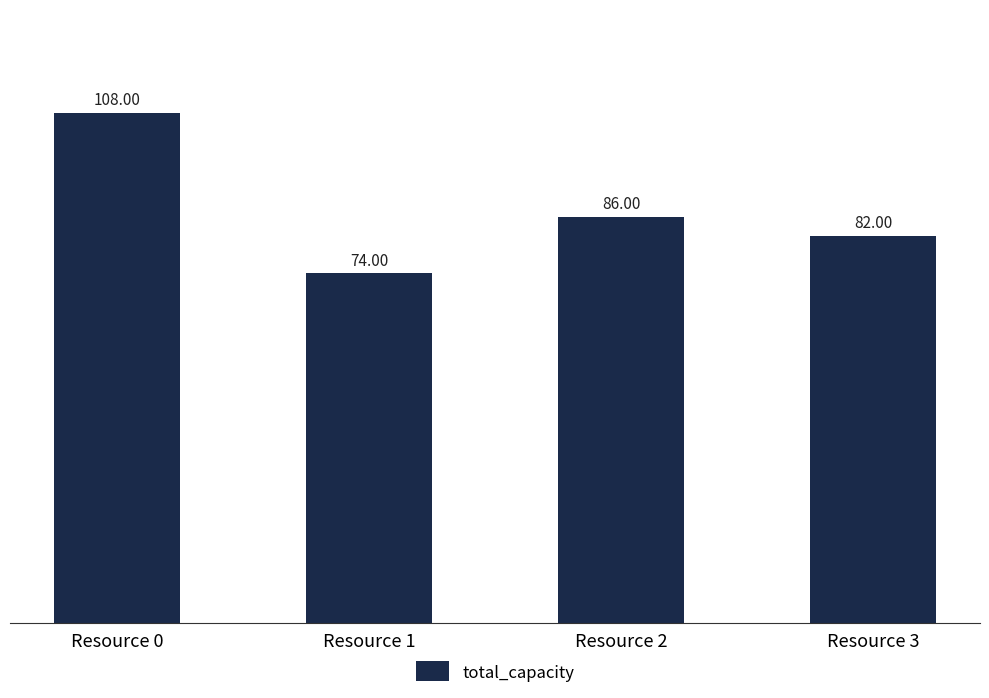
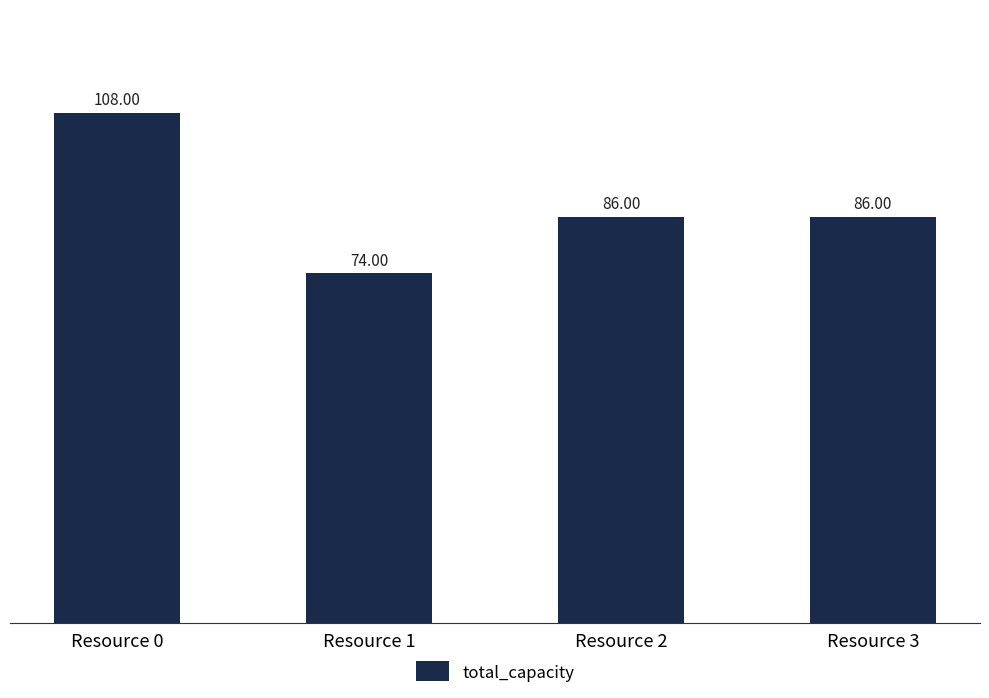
Resource 3: 82.00 -> 86.00
